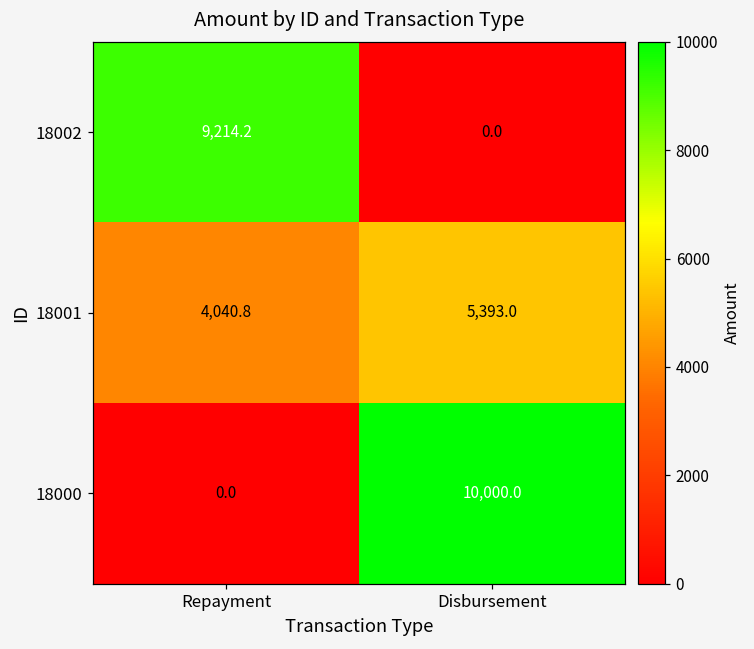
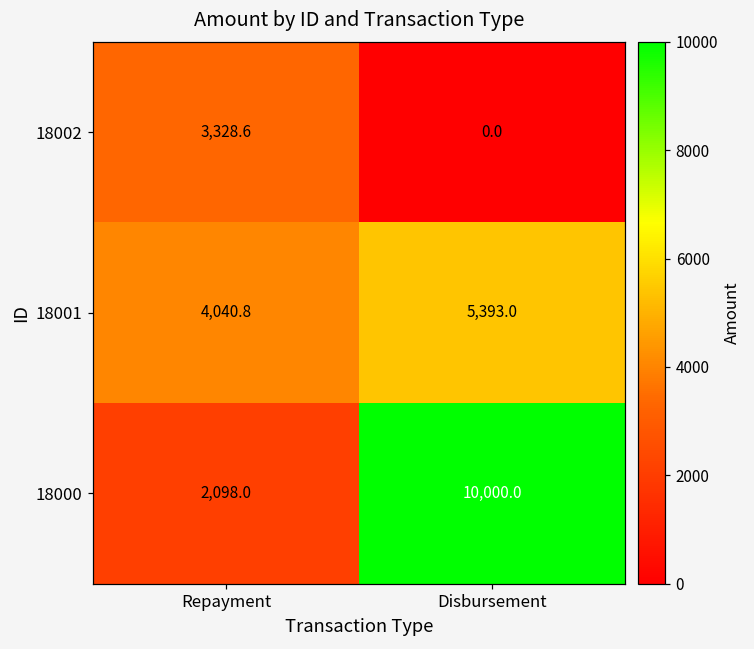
18002, Repayment: 9,214.2 -> 3,328.6
18000, Repayment: 0.0 -> 2,098.0
